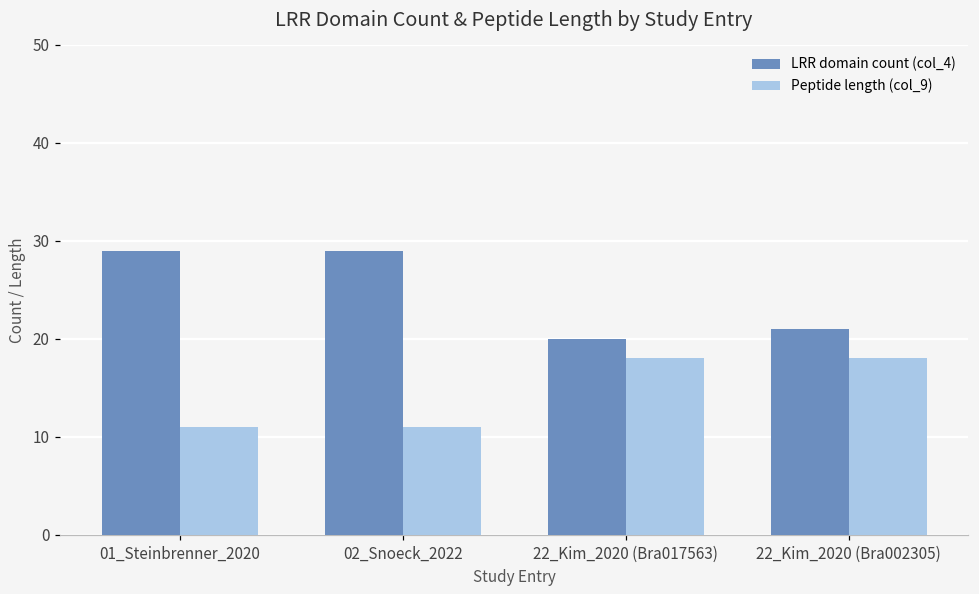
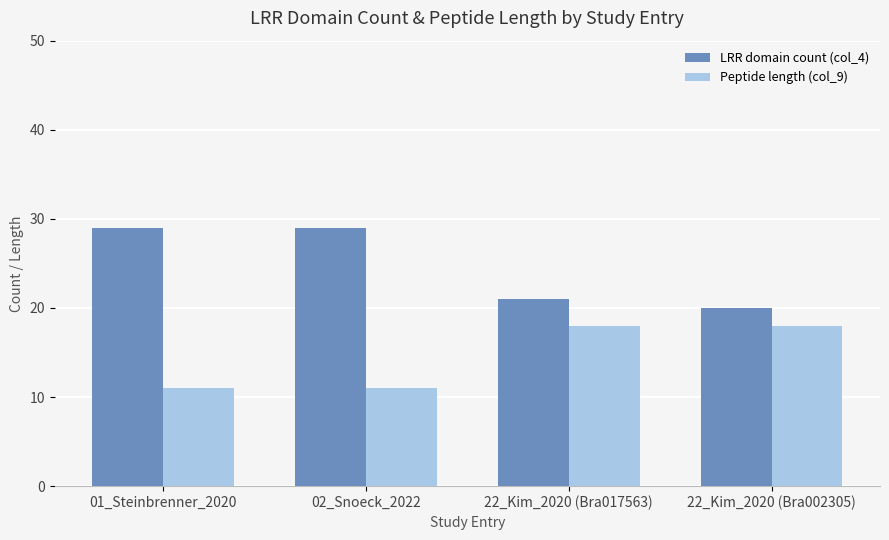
LRR domain count (col_4), 22_Kim_2020 (Bra017563): 20 -> 21
LRR domain count (col_4), 22_Kim_2020 (Bra002305): 21 -> 20
